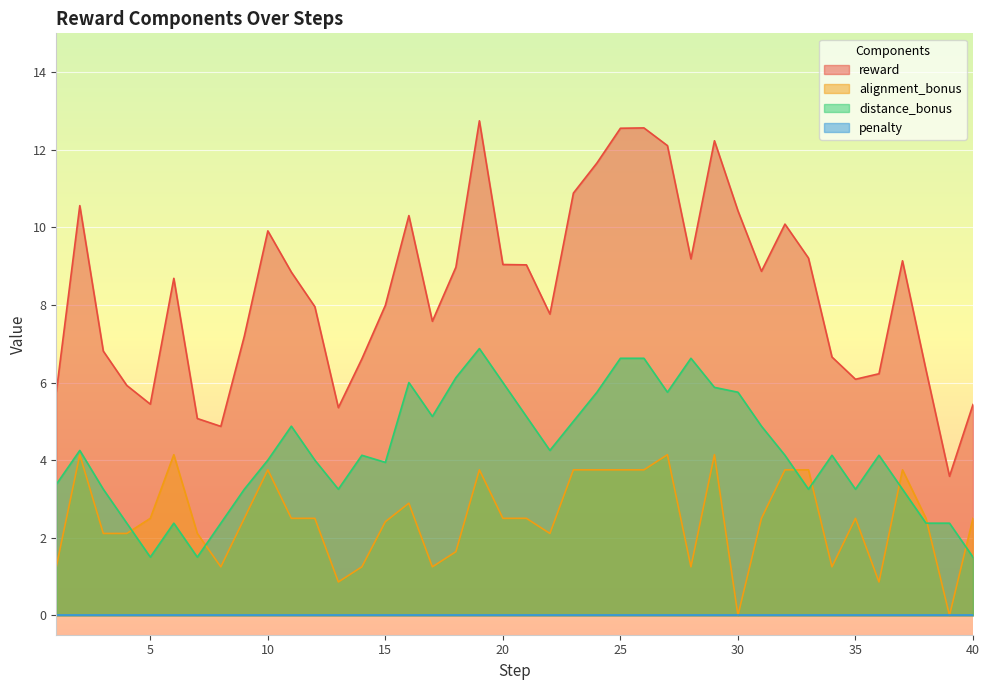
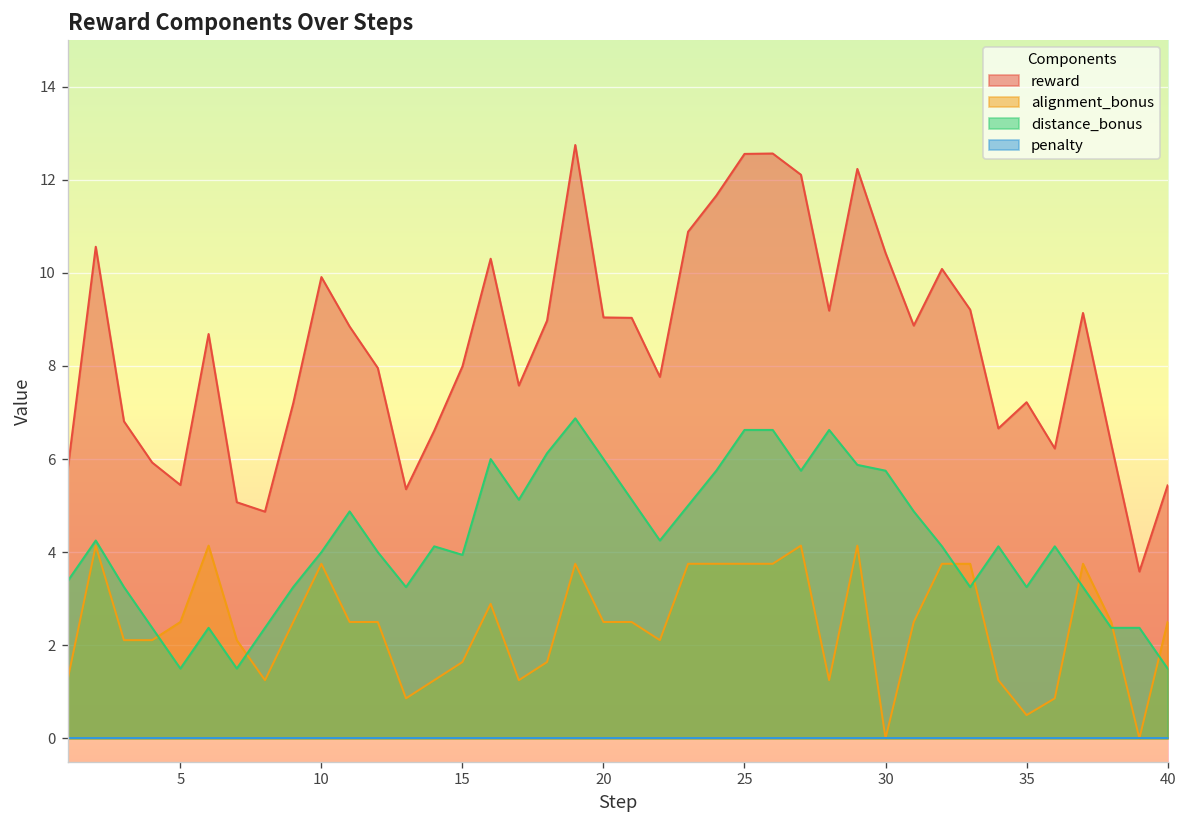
alignment_bonus, 15: 2.4 -> 1.6
reward, 35: 6.1 -> 7.2
alignment_bonus, 35: 2.5 -> 0.5
